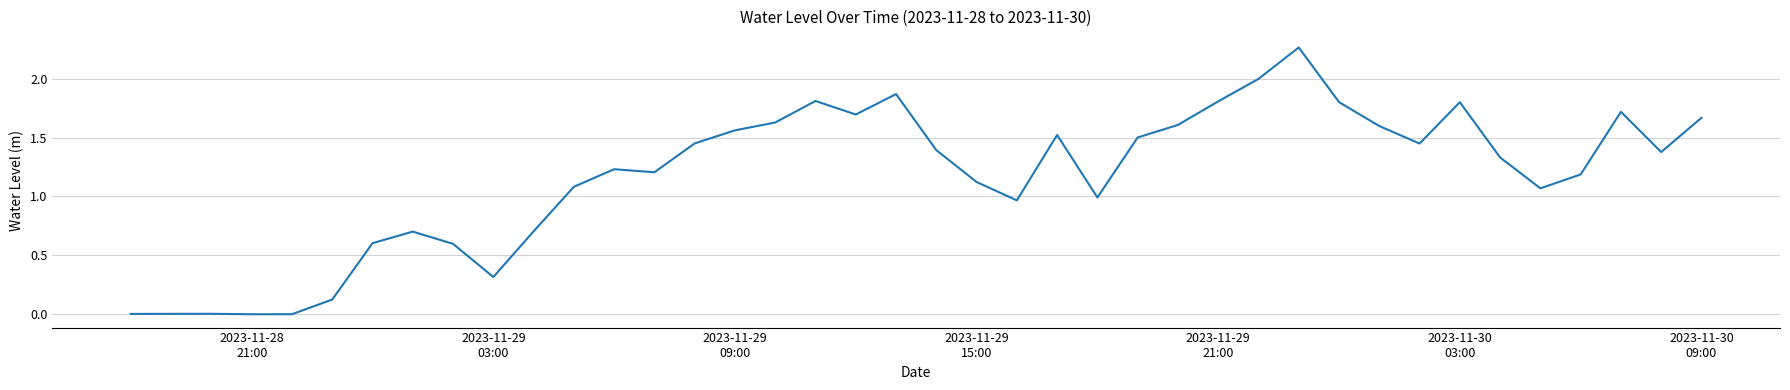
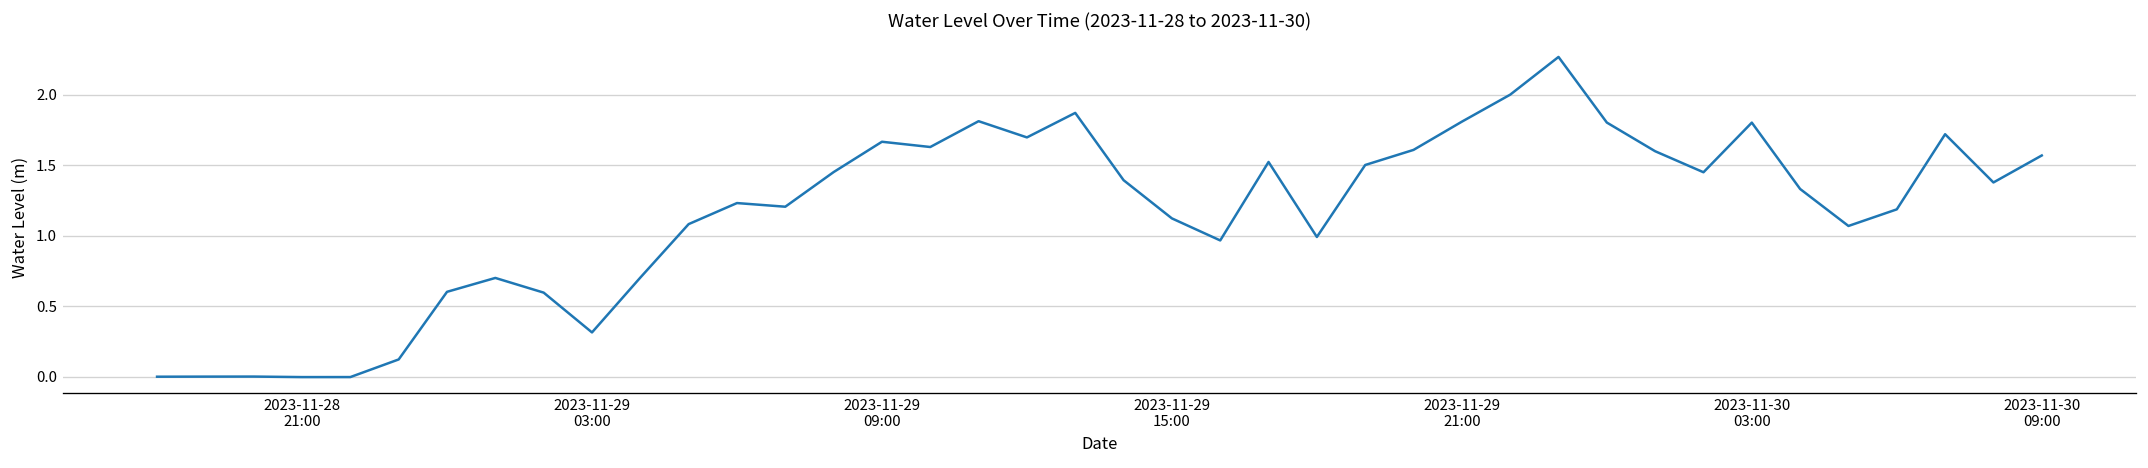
2023-11-29 09:00: 1.56 -> 1.67
2023-11-30 09:00: 1.67 -> 1.57
